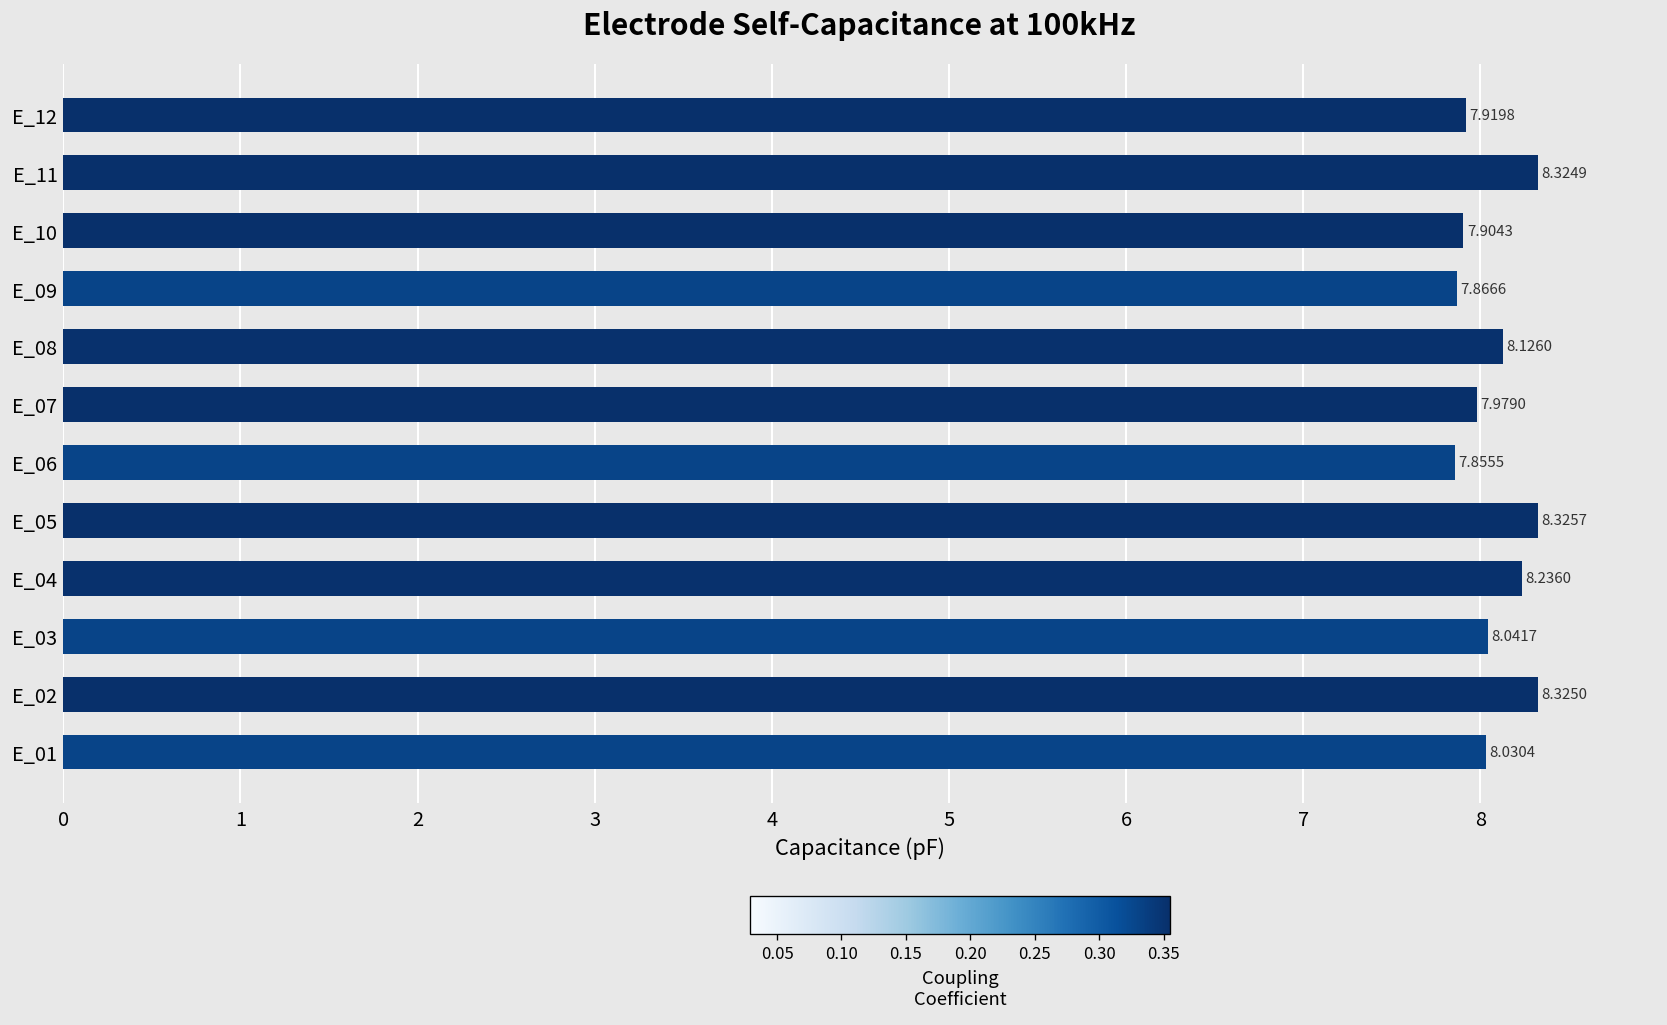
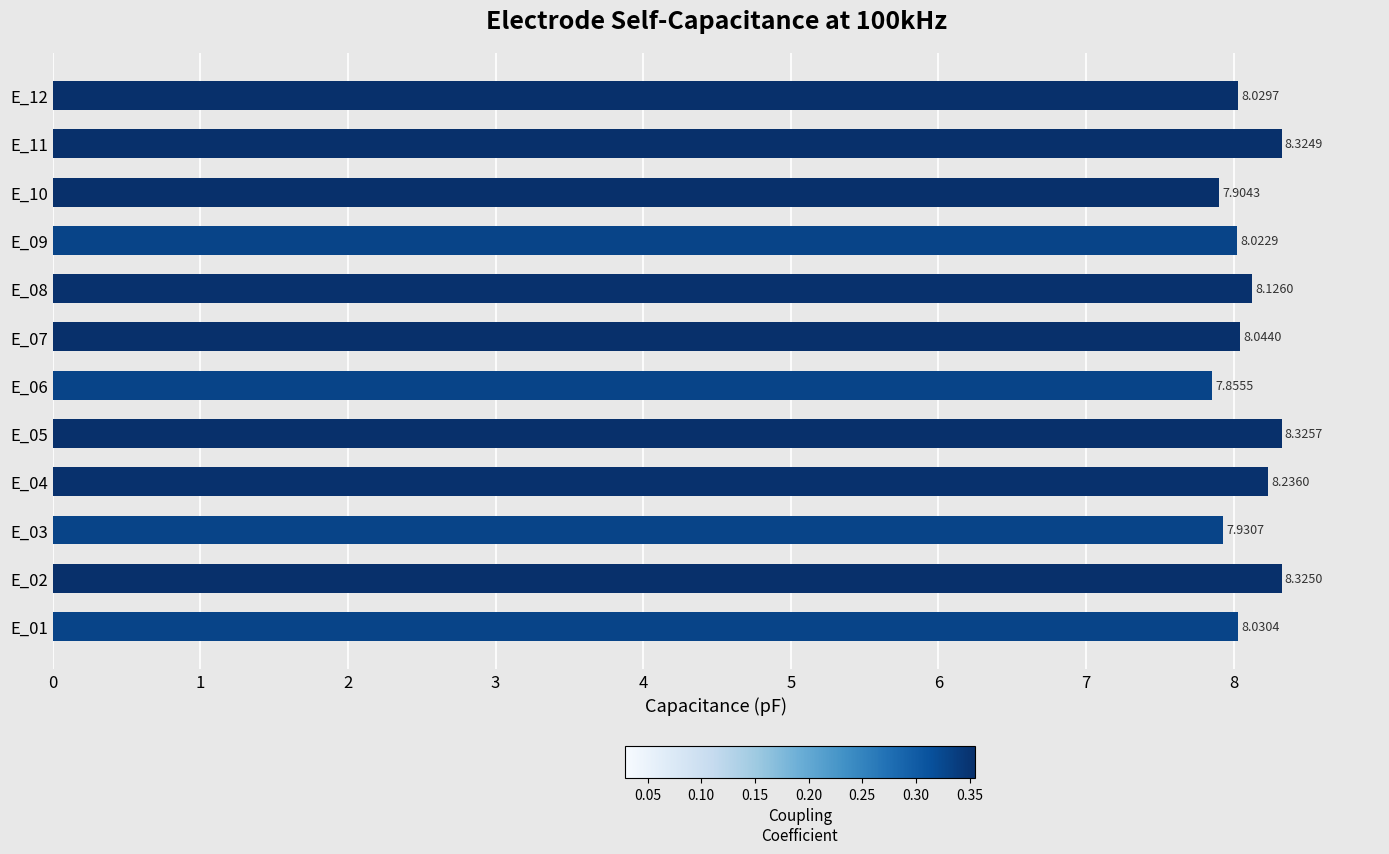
E_12: 7.9198 -> 8.0297
E_09: 7.8666 -> 8.0229
E_07: 7.9790 -> 8.0440
E_03: 8.0417 -> 7.9307
